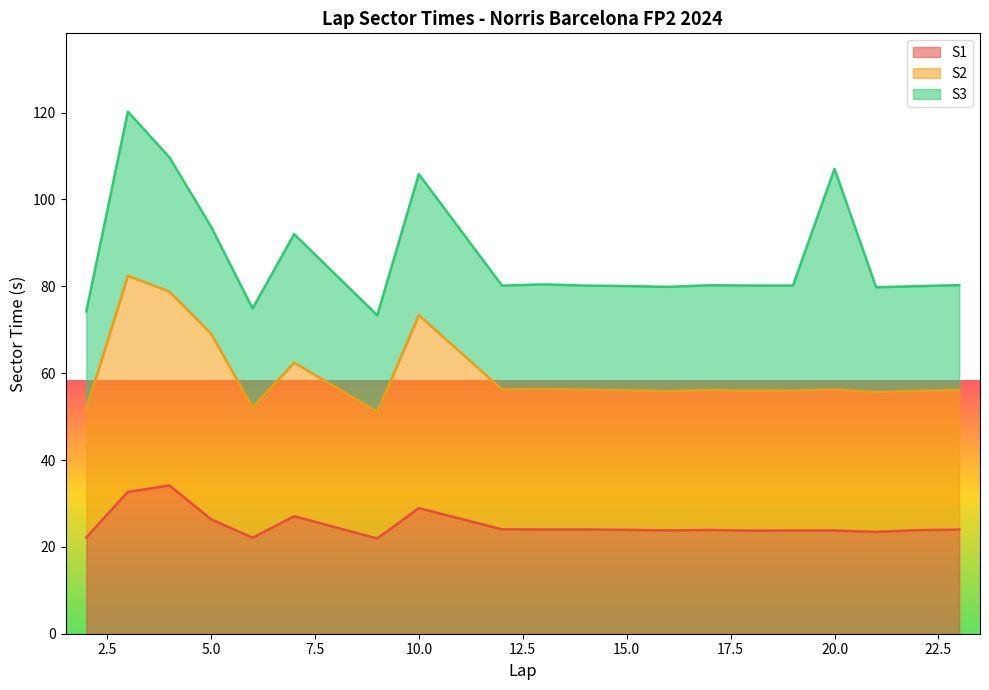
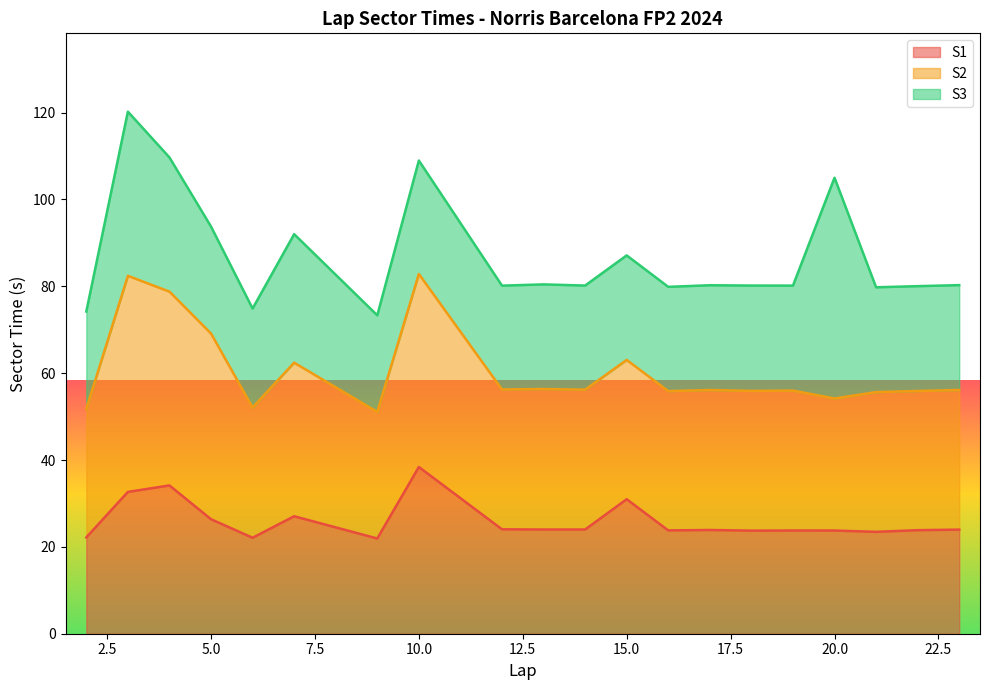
S1, 10.0: 29 -> 38
S3, 10.0: 32 -> 26
S1, 15.0: 24 -> 31
S2, 20.0: 32 -> 30
